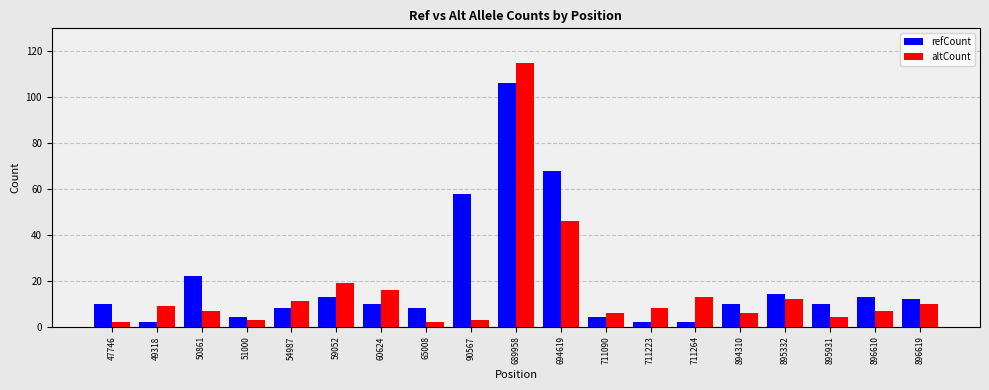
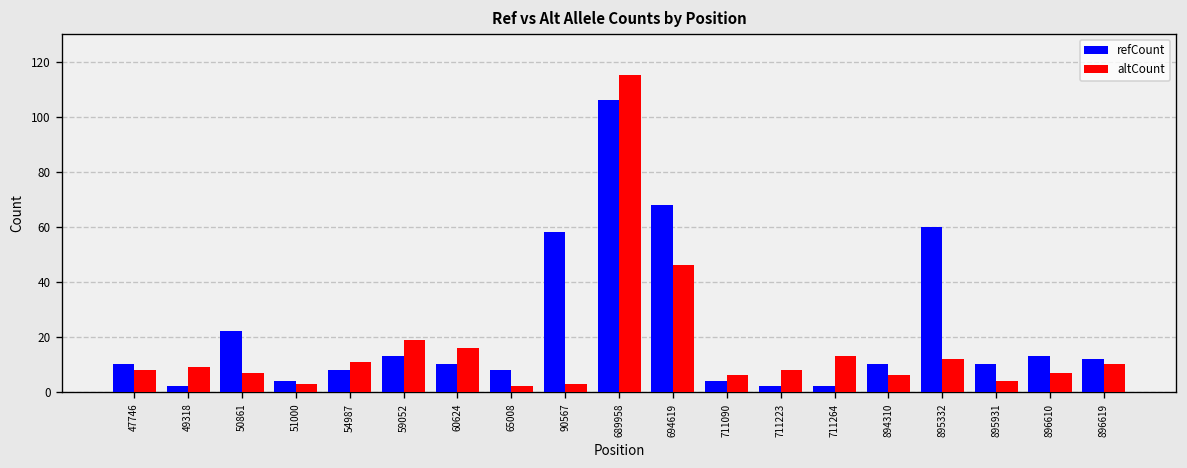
altCount, 47746: 2 -> 8
refCount, 895332: 14 -> 60
